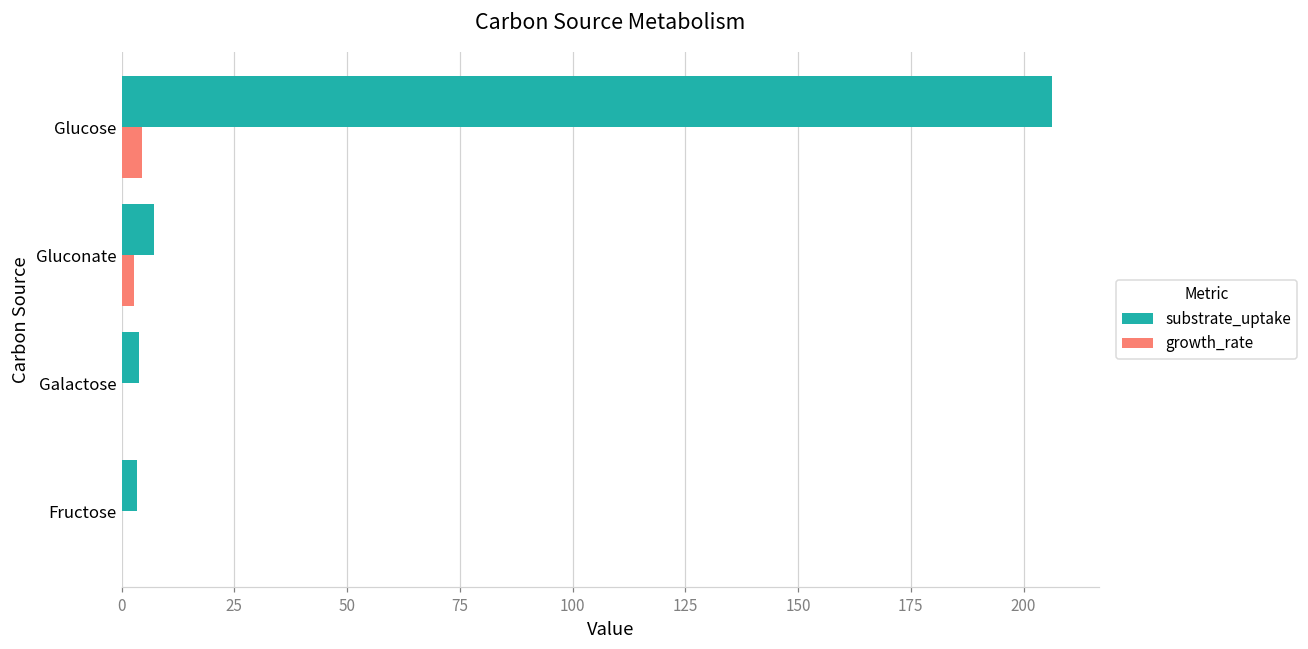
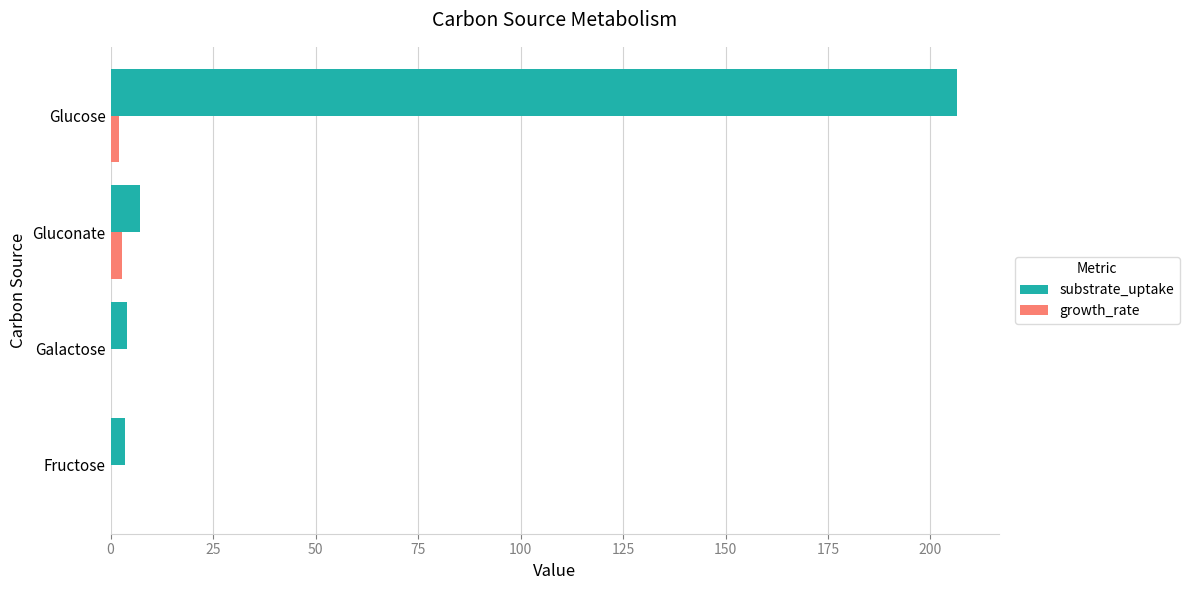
growth_rate, Glucose: 5 -> 2
